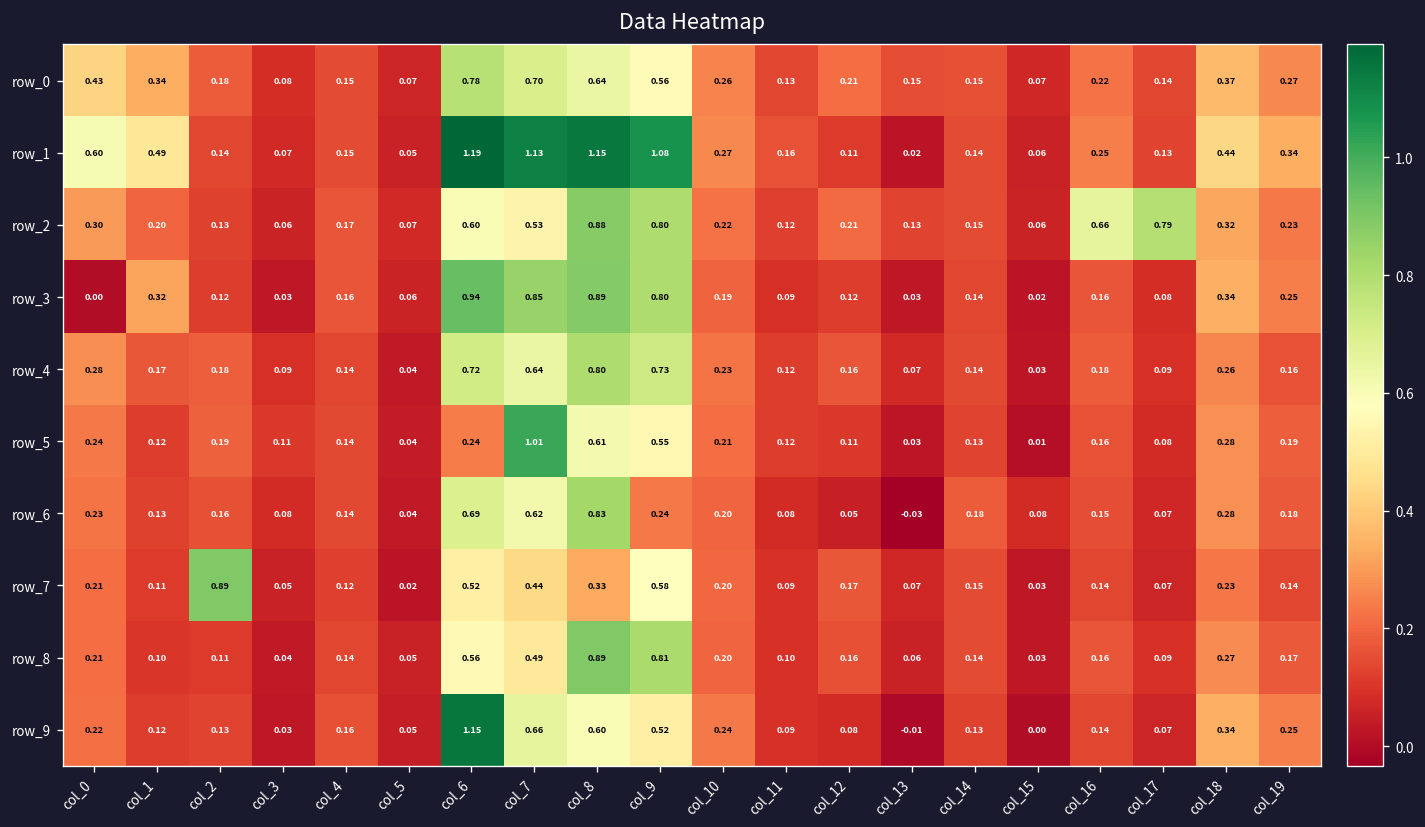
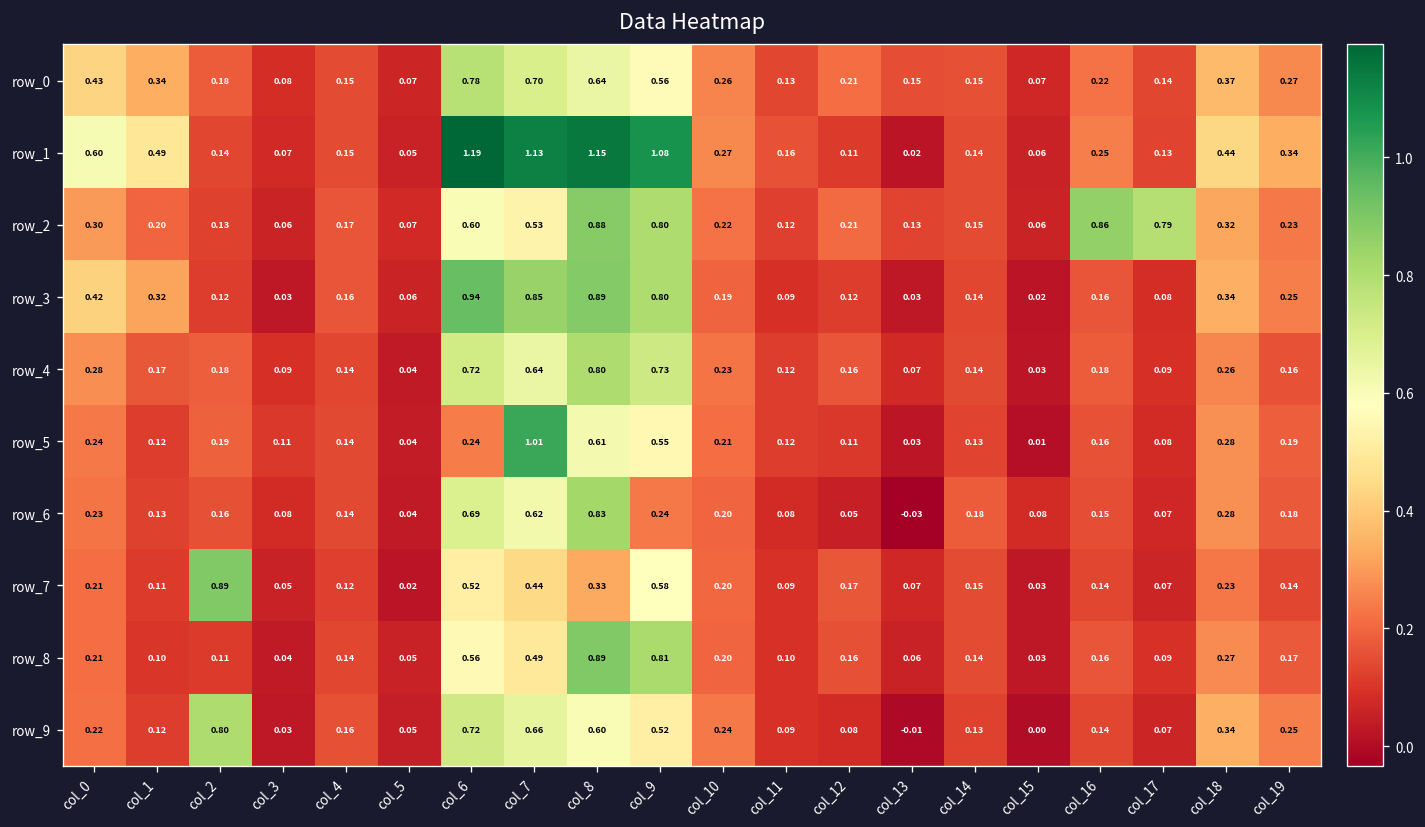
row_2, col_16: 0.66 -> 0.86
row_3, col_0: 0.00 -> 0.42
row_9, col_2: 0.13 -> 0.80
row_9, col_6: 1.15 -> 0.72
